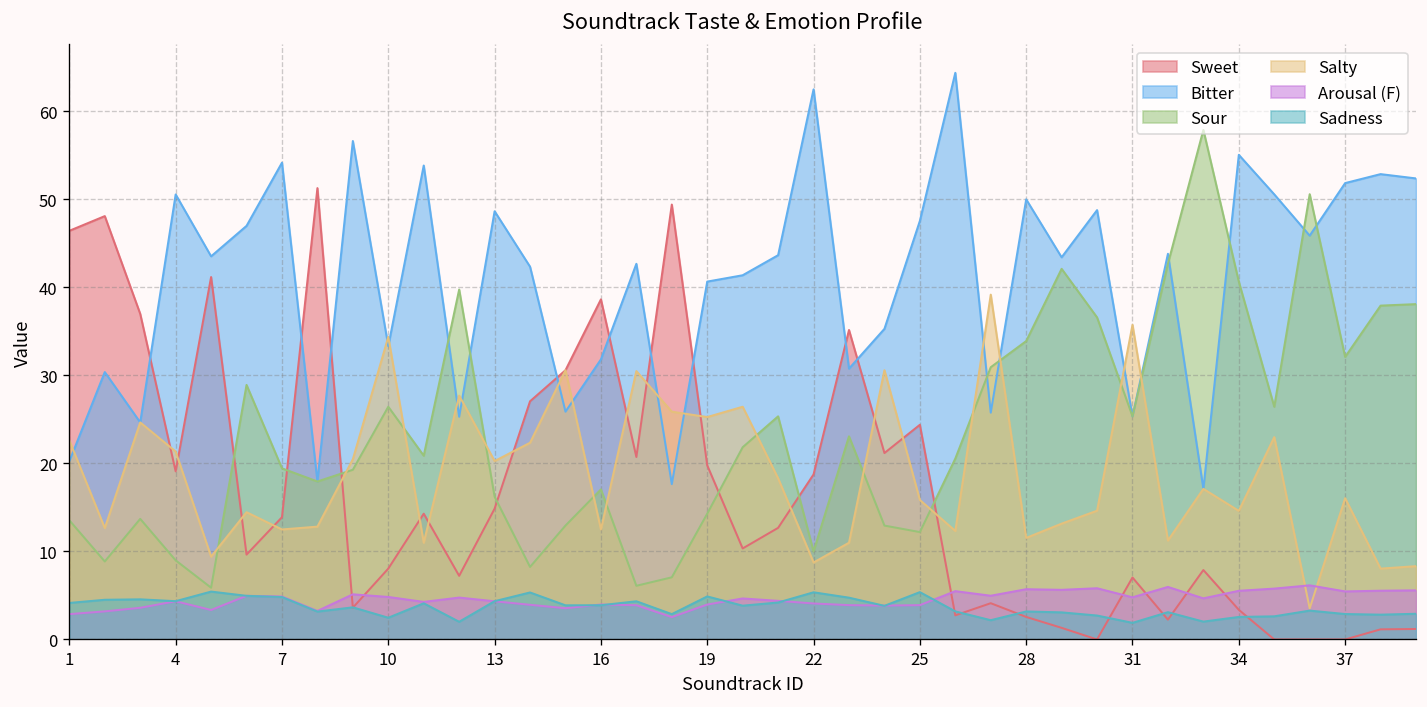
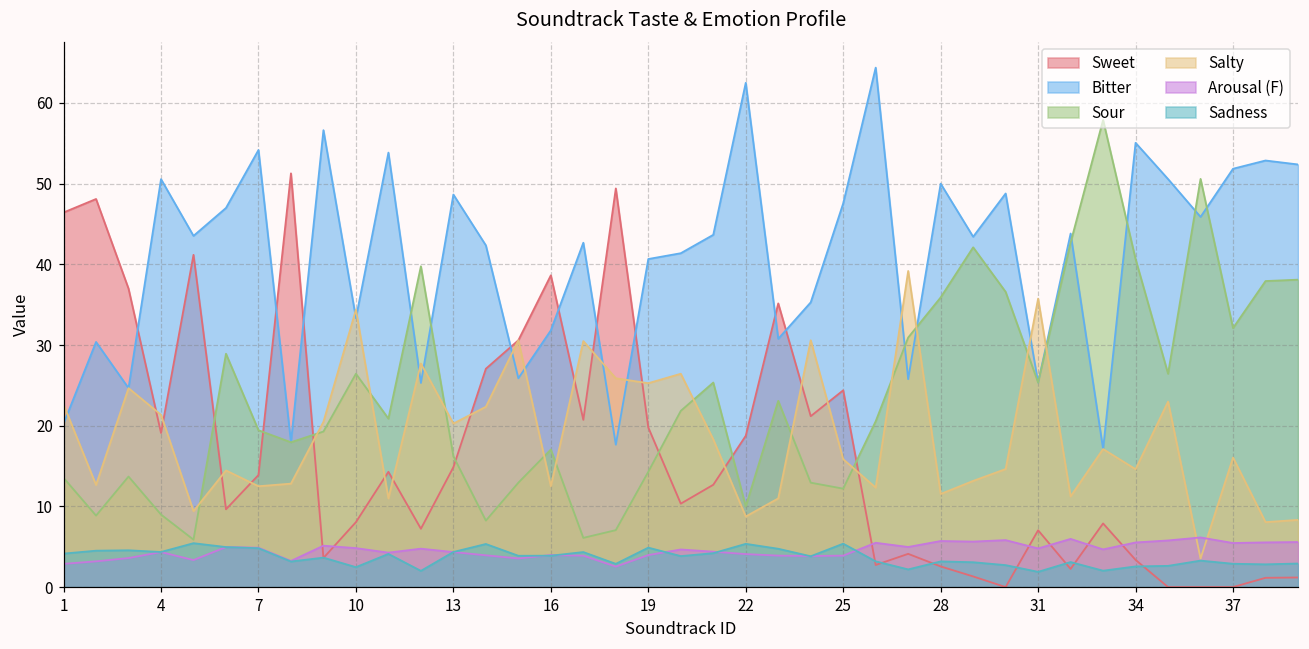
Sour, 28: 34 -> 36
